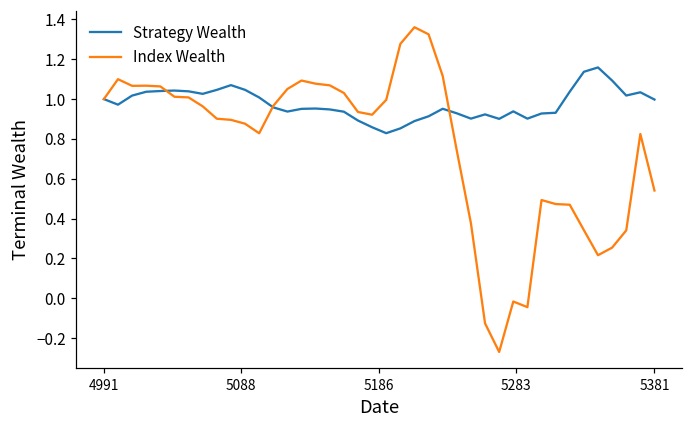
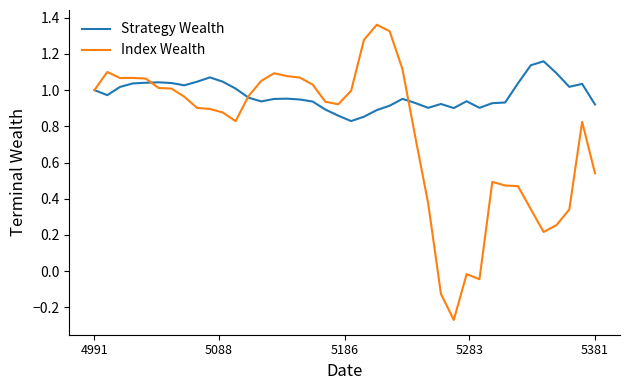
Strategy Wealth, 5381: 1.00 -> 0.92
